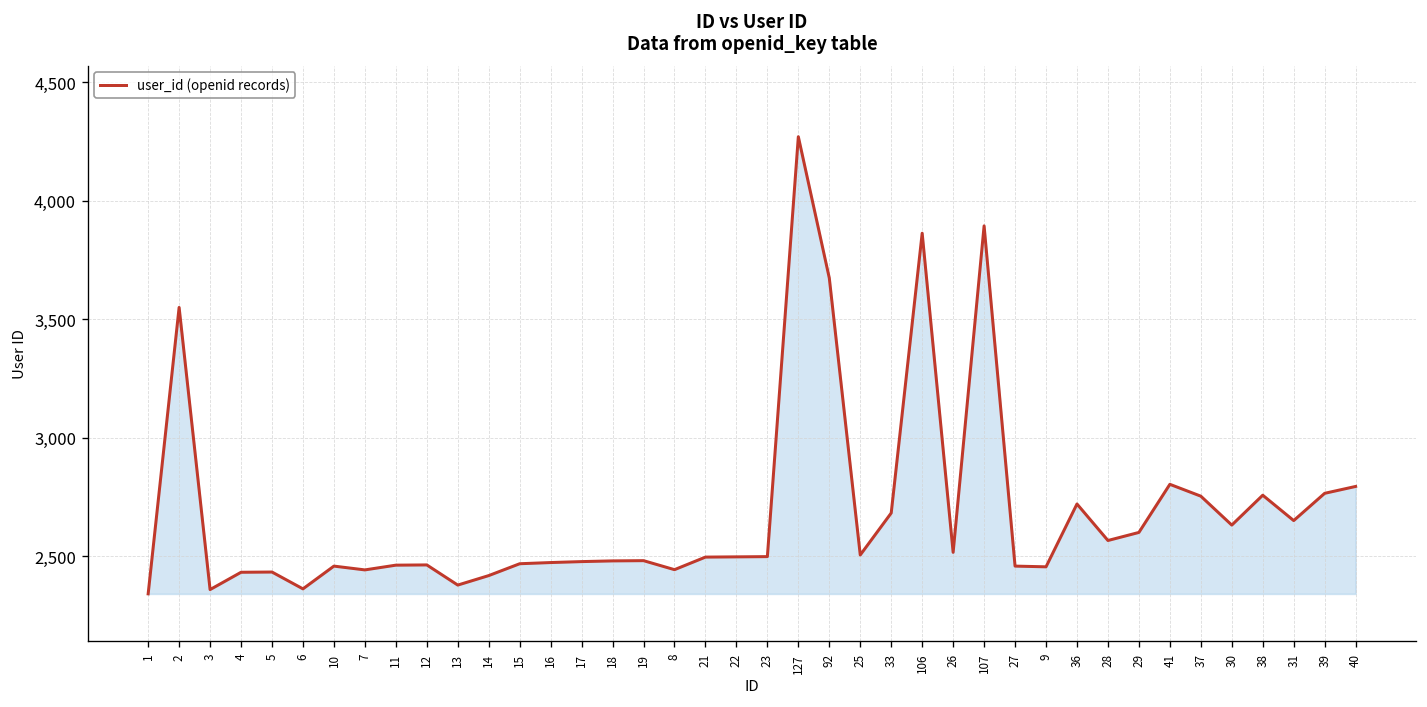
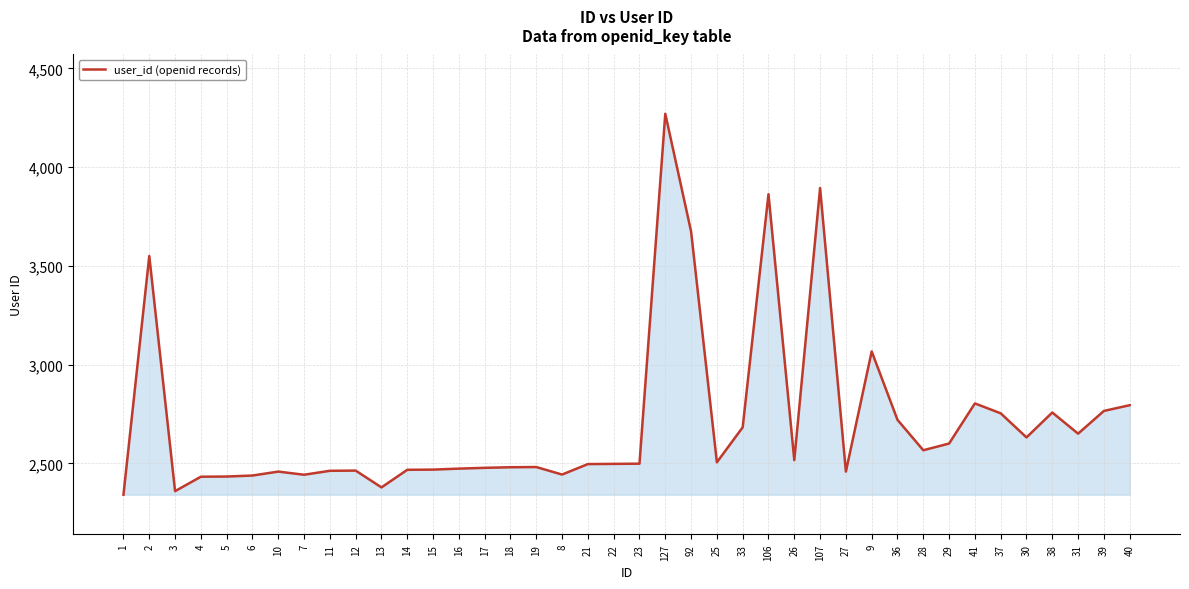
6: 2,360 -> 2,440
14: 2,420 -> 2,470
9: 2,460 -> 3,070
